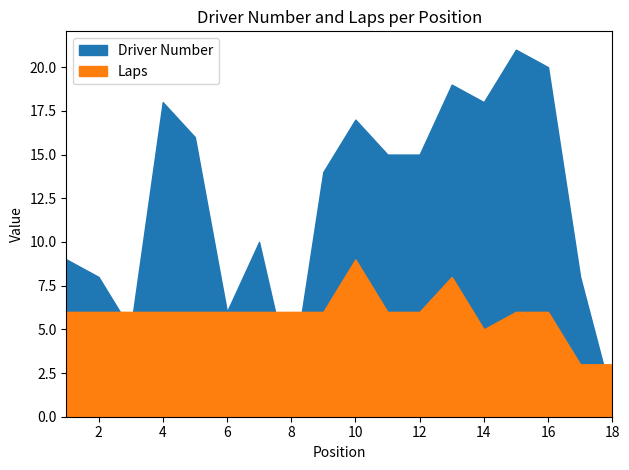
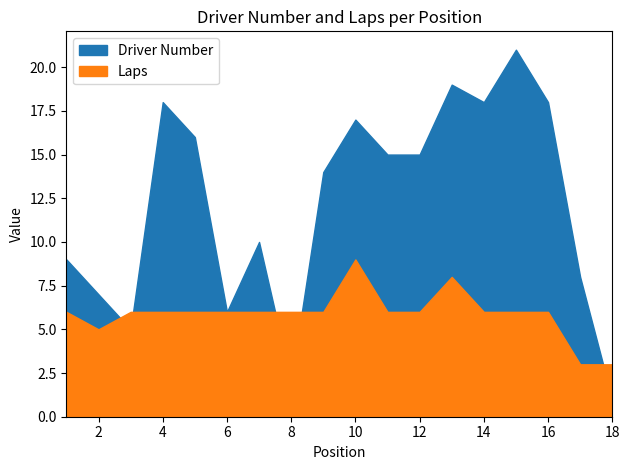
Driver Number, 2: 8 -> 7
Laps, 2: 6 -> 5
Laps, 14: 5 -> 6
Driver Number, 16: 20 -> 18
